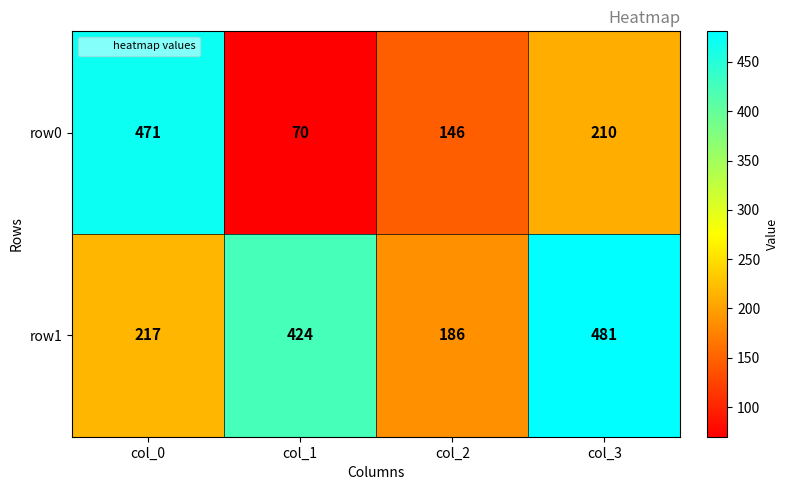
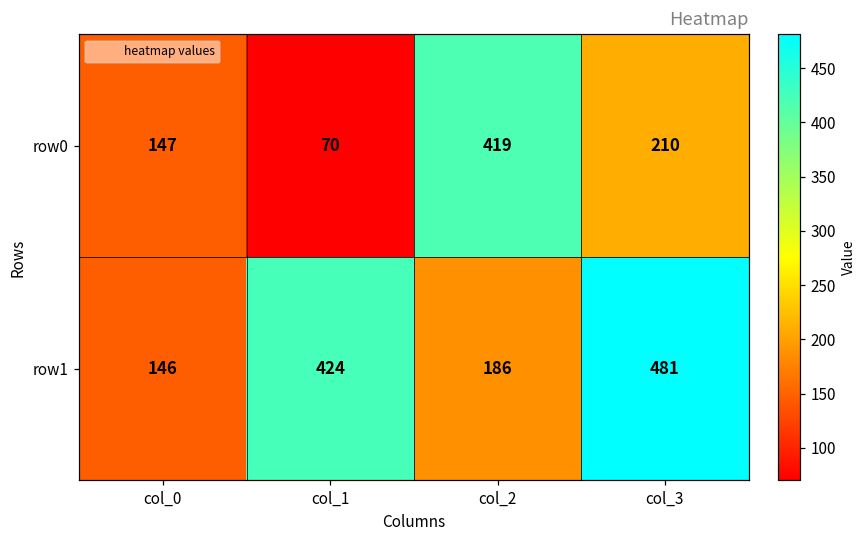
row0, col_0: 471 -> 147
row0, col_2: 146 -> 419
row1, col_0: 217 -> 146
